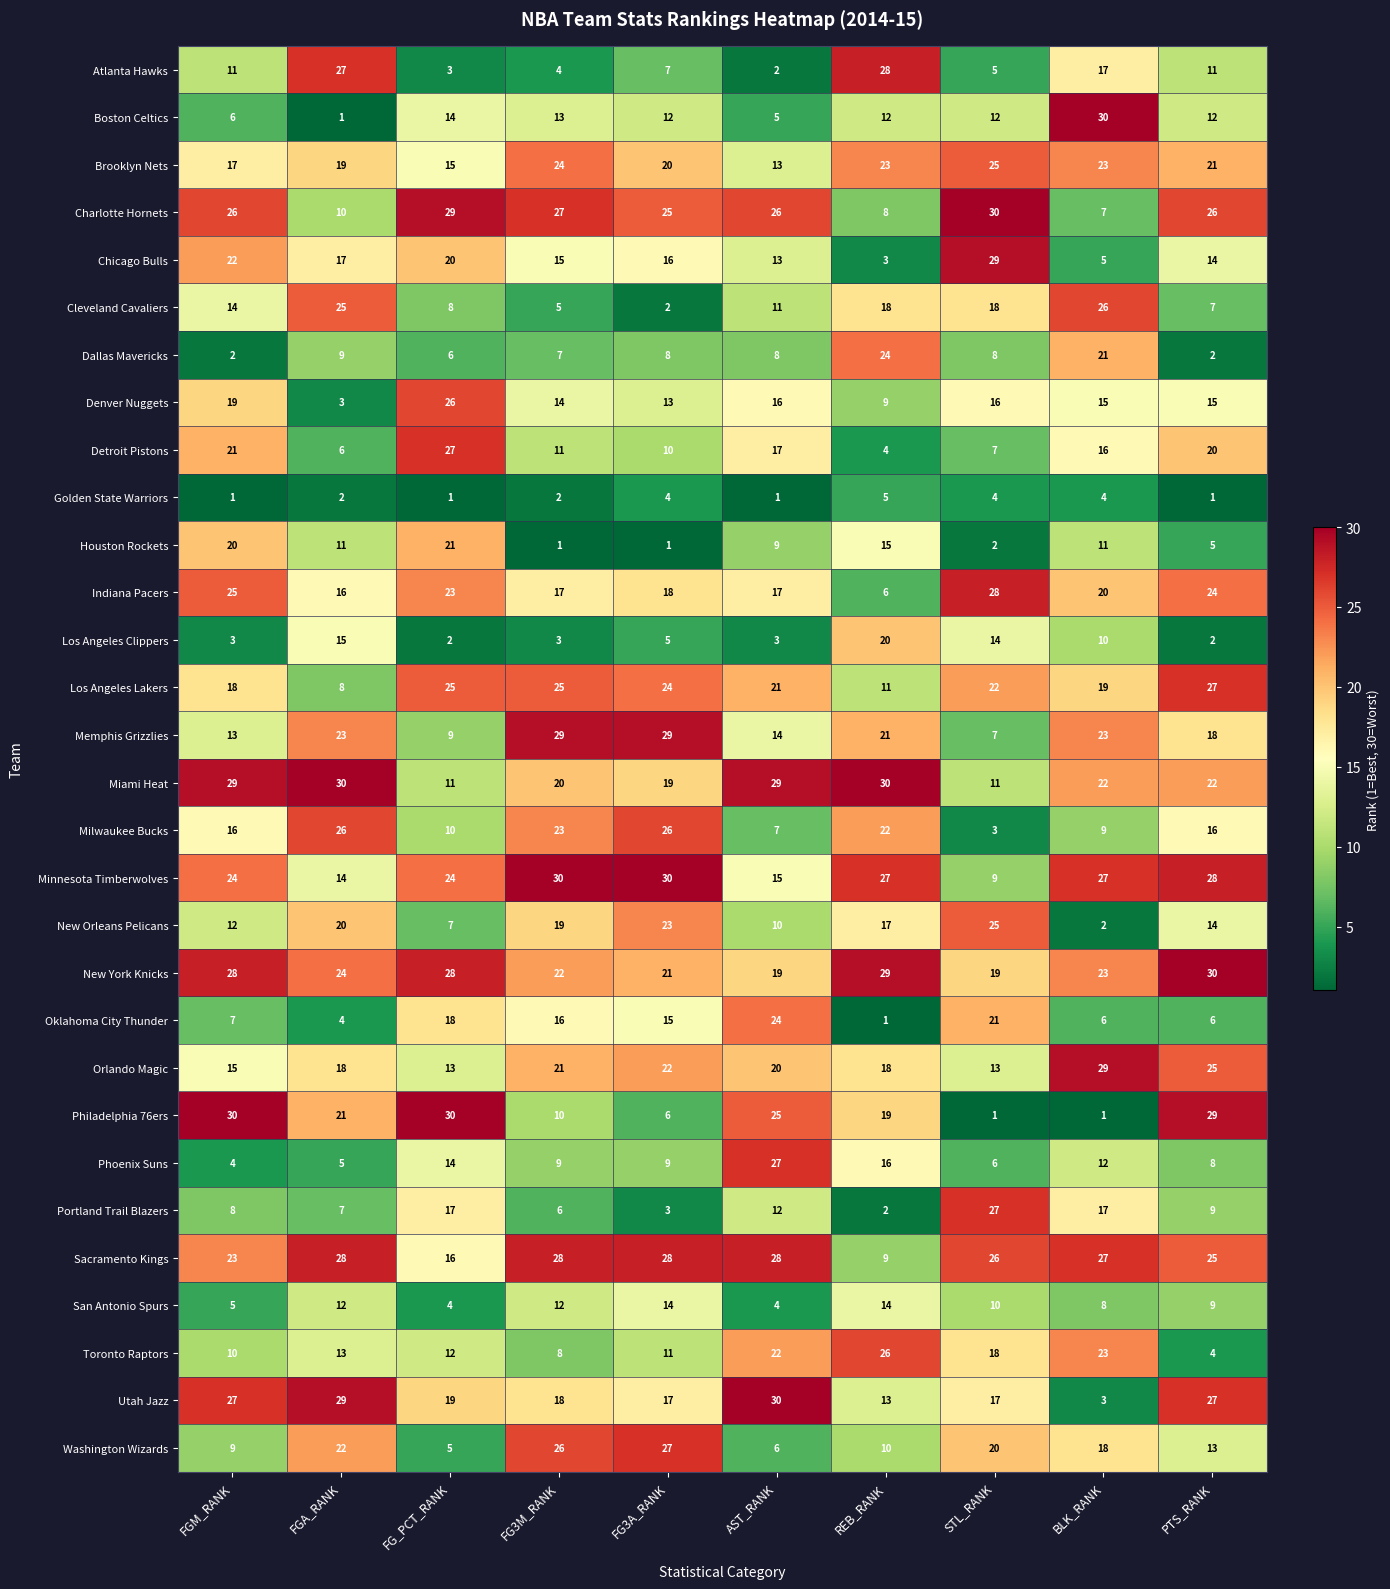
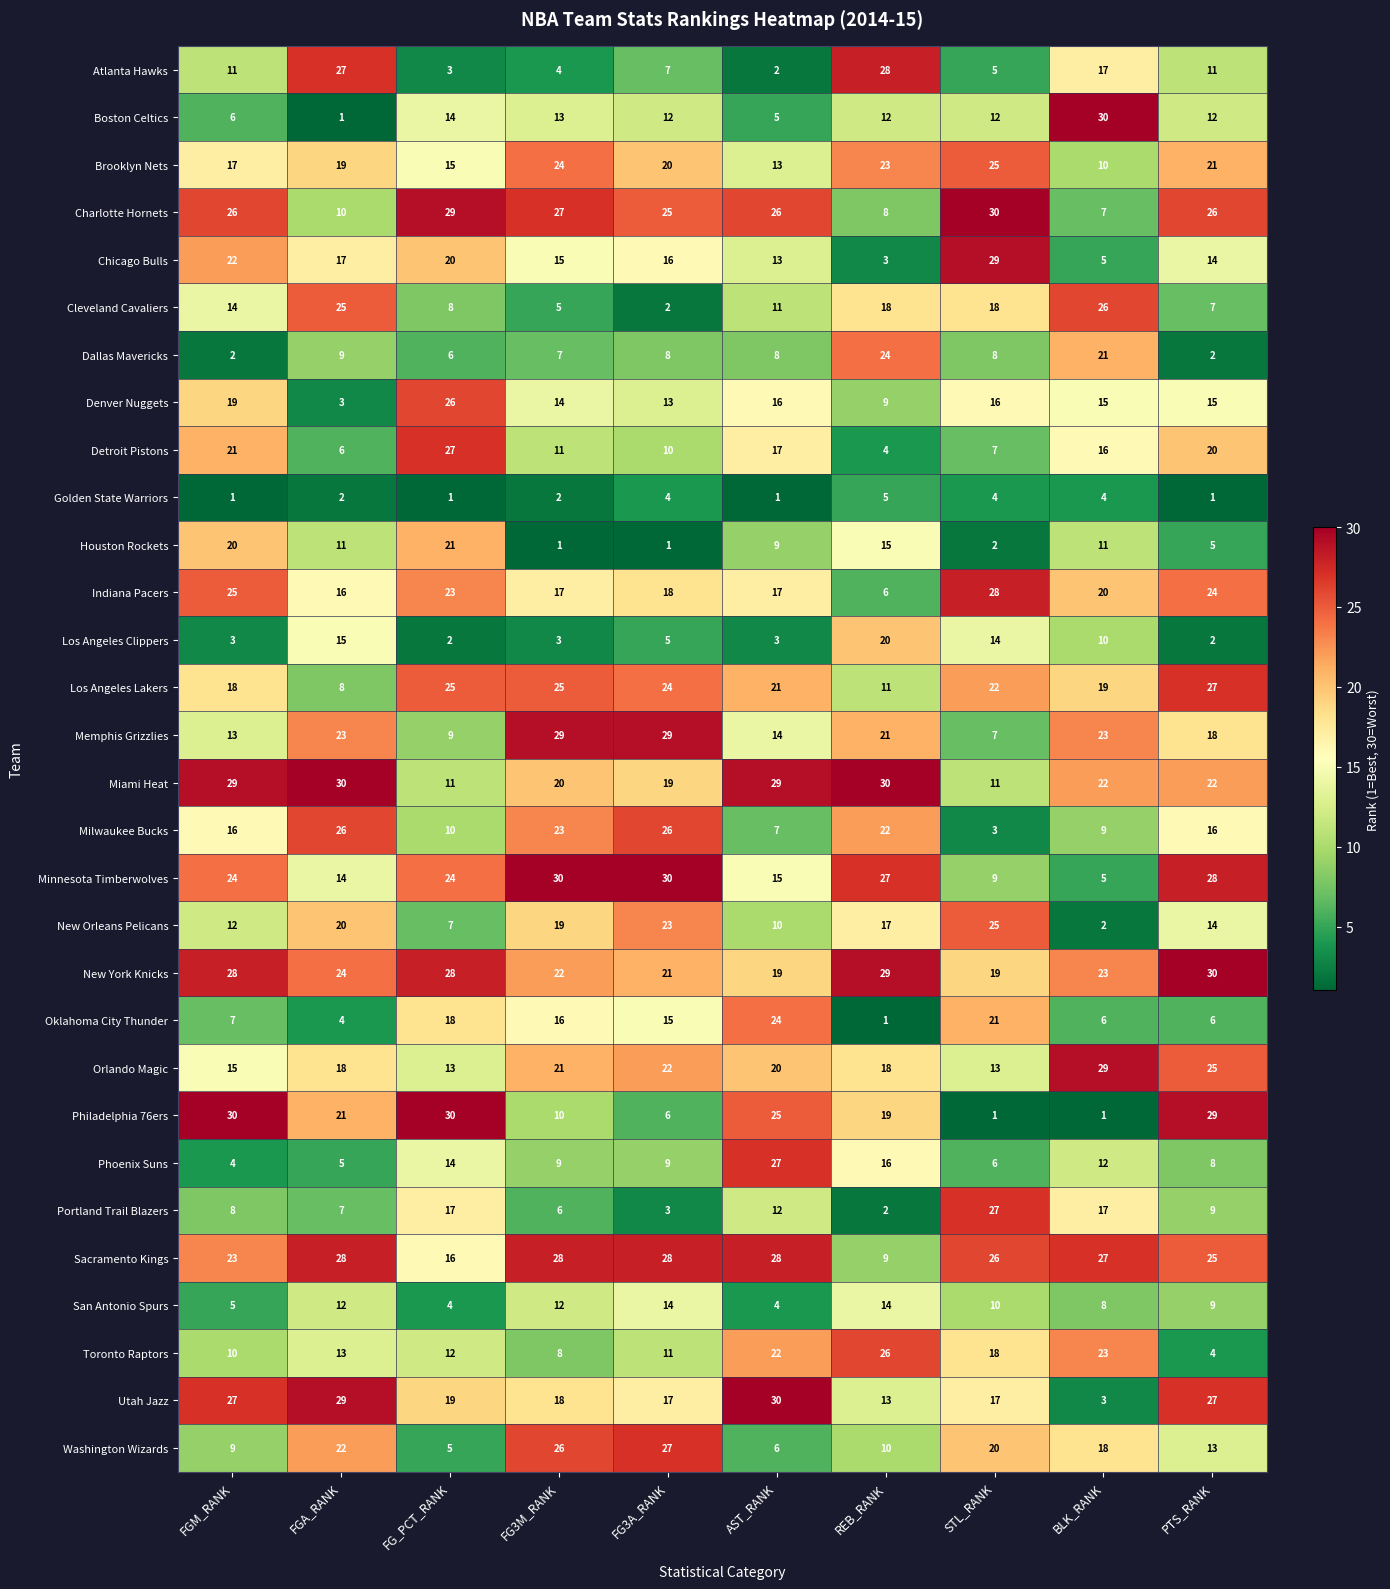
Brooklyn Nets, BLK_RANK: 23 -> 10
Minnesota Timberwolves, BLK_RANK: 27 -> 5
